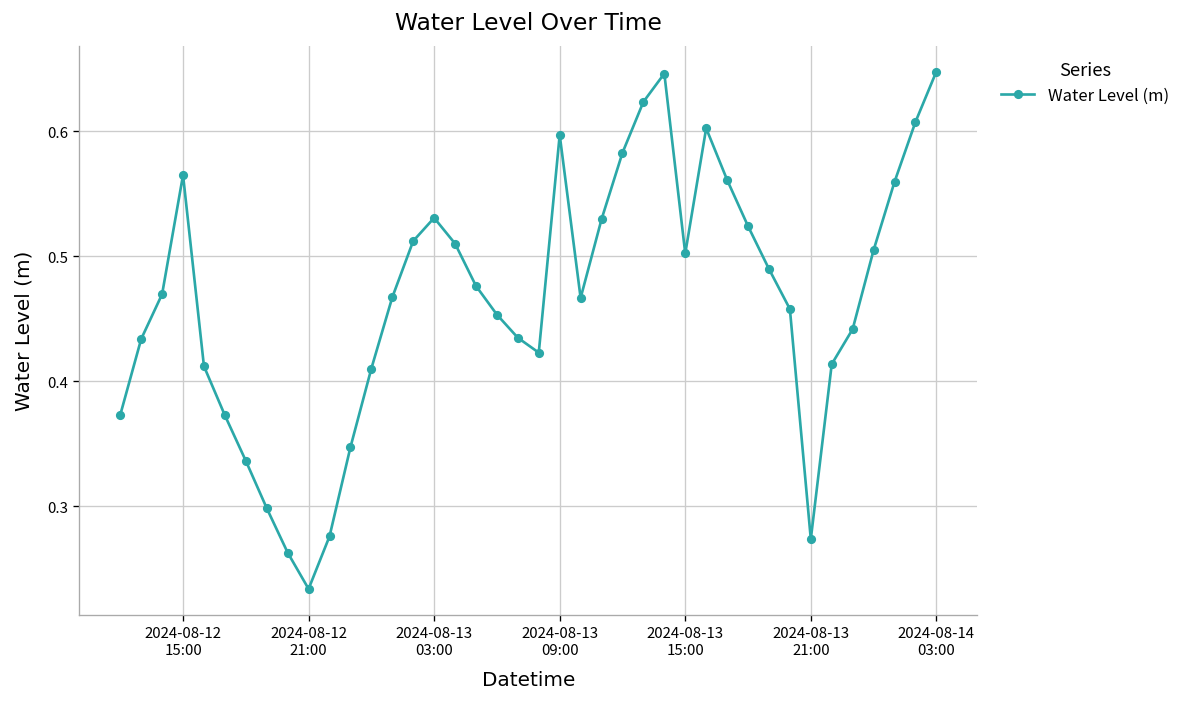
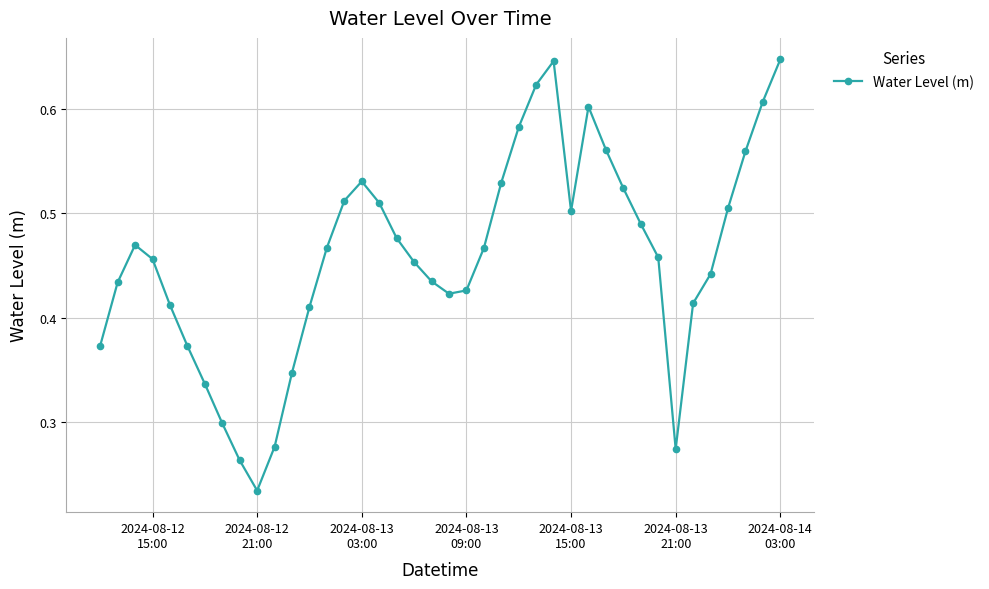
2024-08-12 15:00: 0.565 -> 0.456
2024-08-13 09:00: 0.597 -> 0.426
